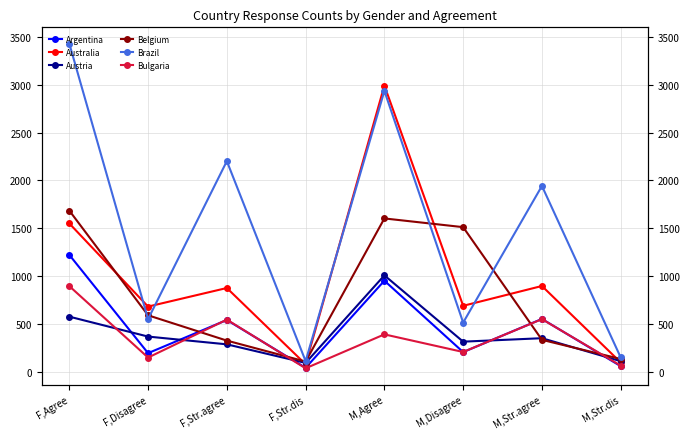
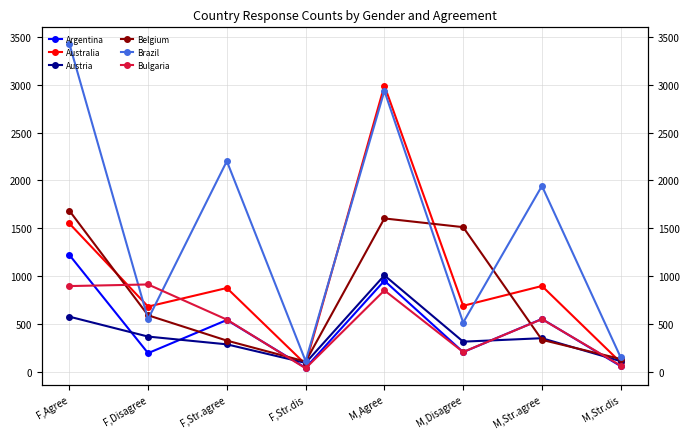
Bulgaria, F,Disagree: 200 -> 900
Bulgaria, M,Agree: 400 -> 900
